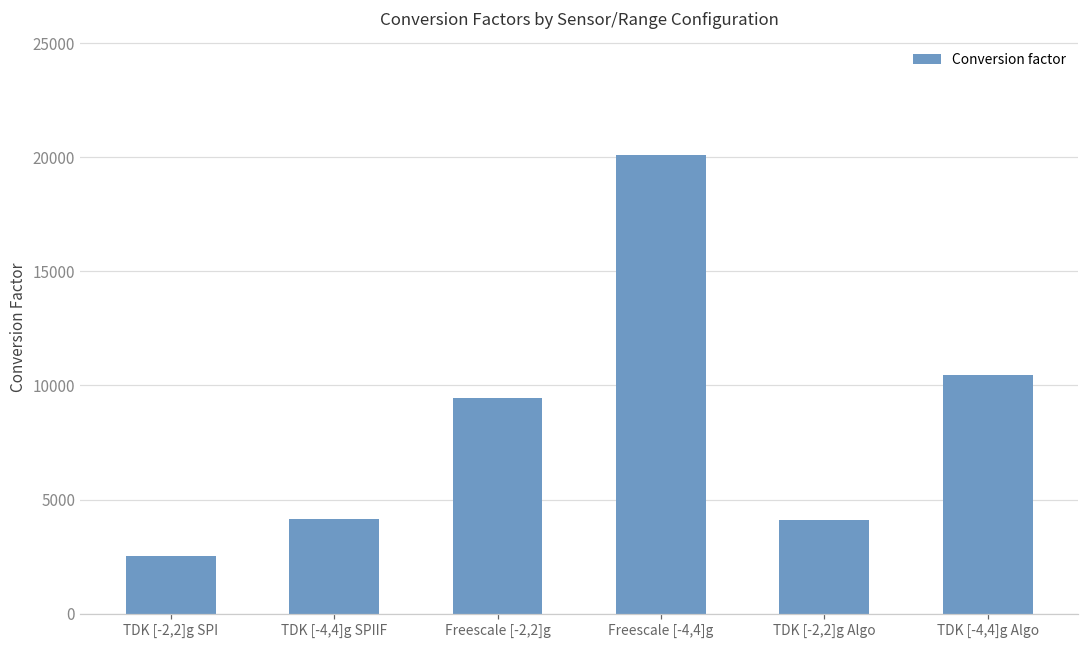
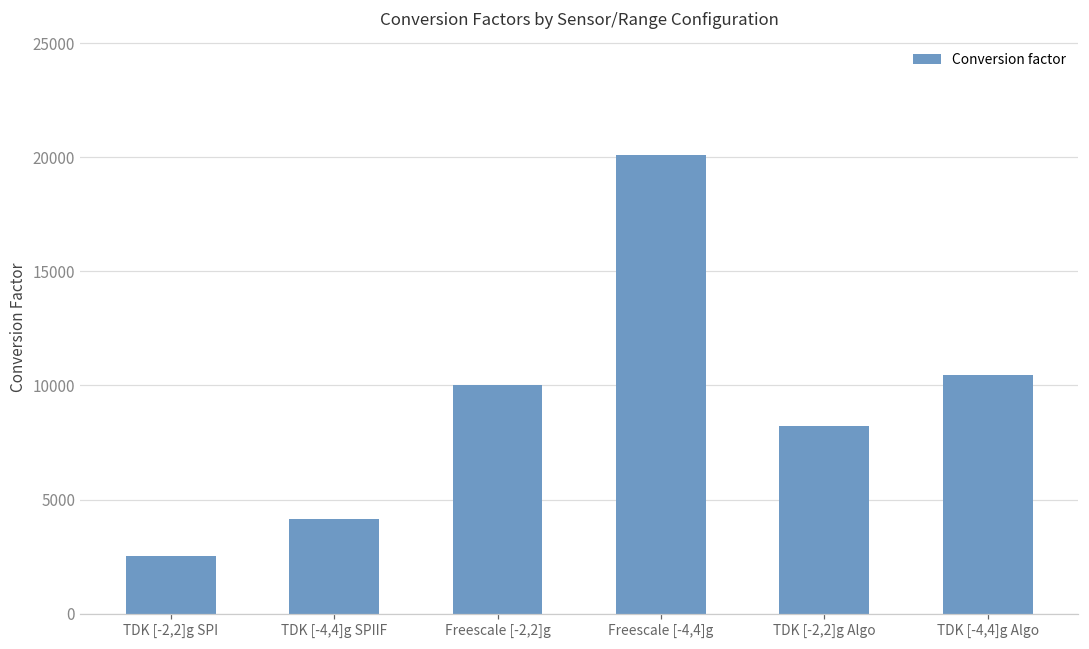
Freescale [-2,2]g: 9400 -> 10000
TDK [-2,2]g Algo: 4100 -> 8200
